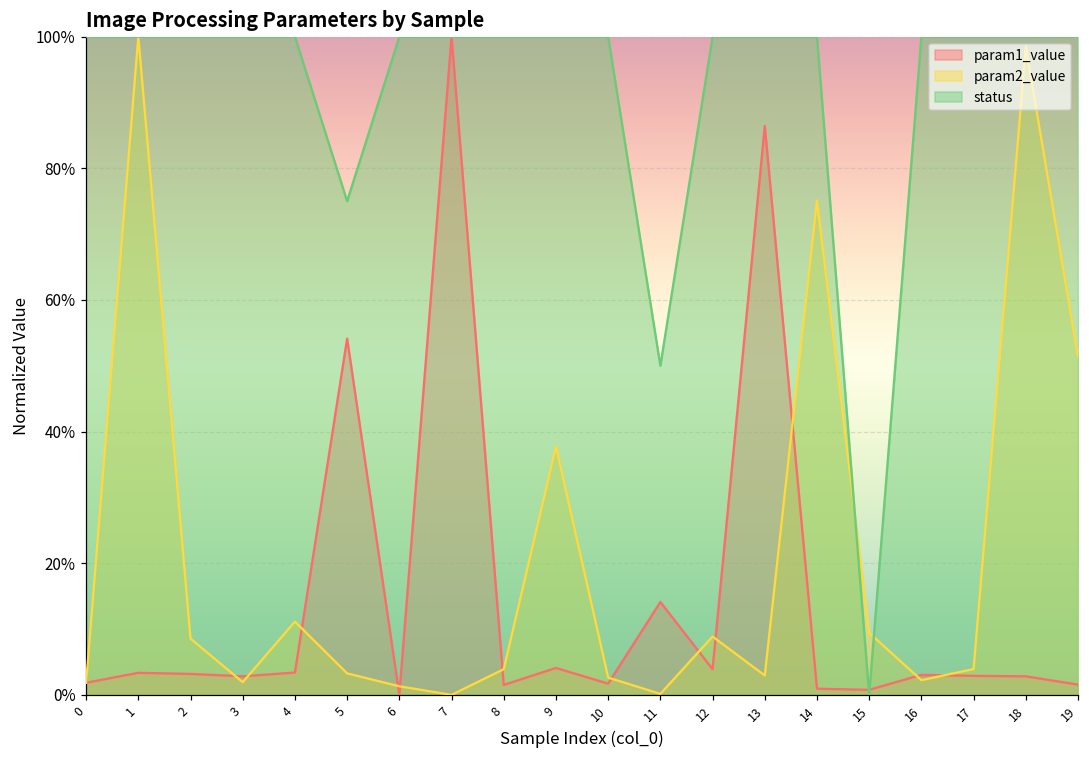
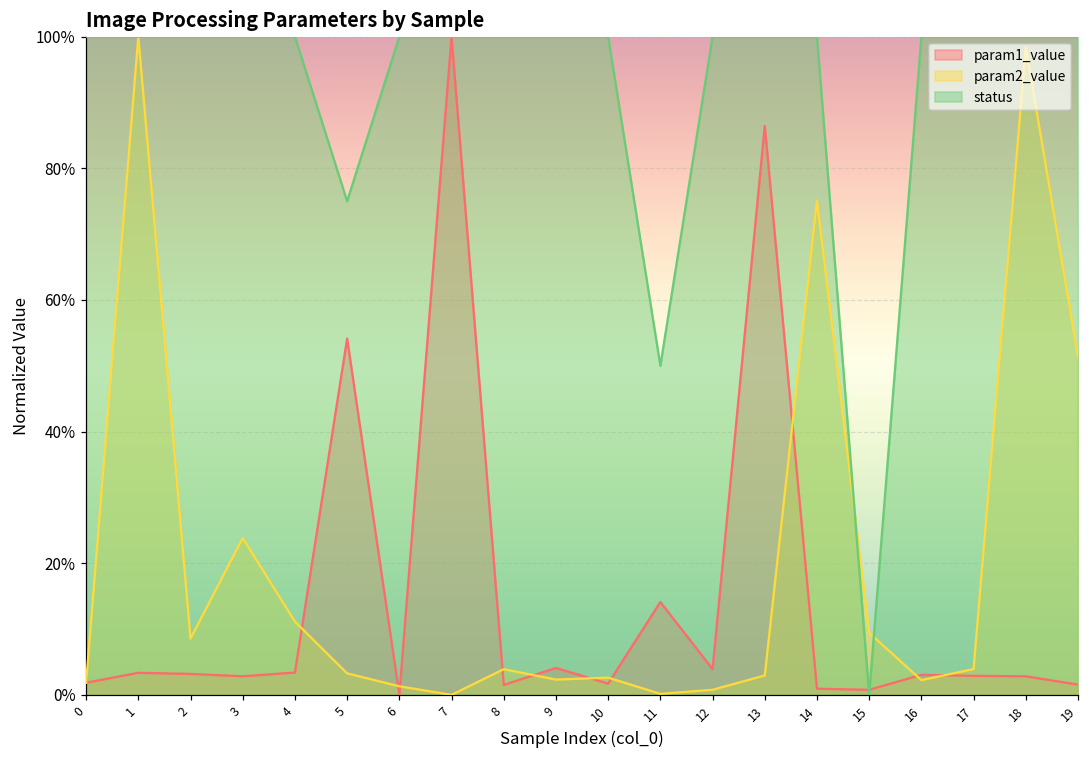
param2_value, 3: 2% -> 24%
param2_value, 9: 38% -> 2%
param2_value, 12: 9% -> 1%
